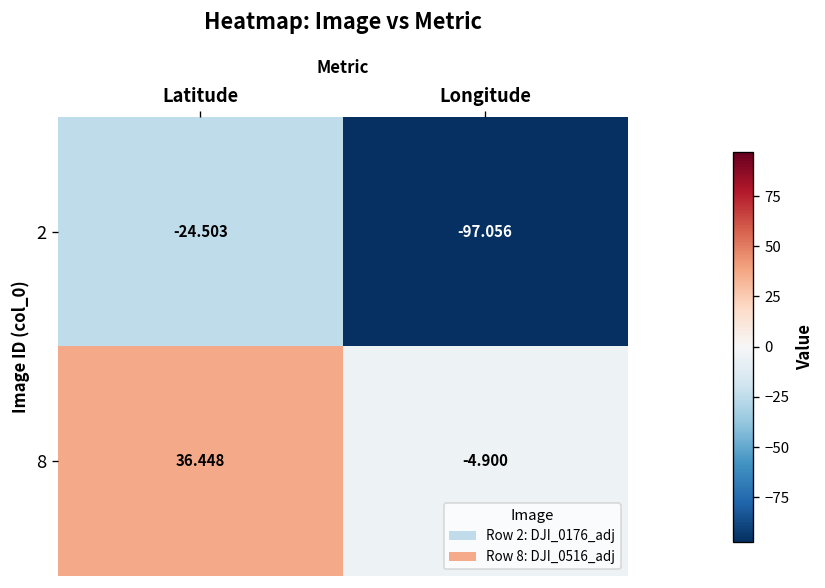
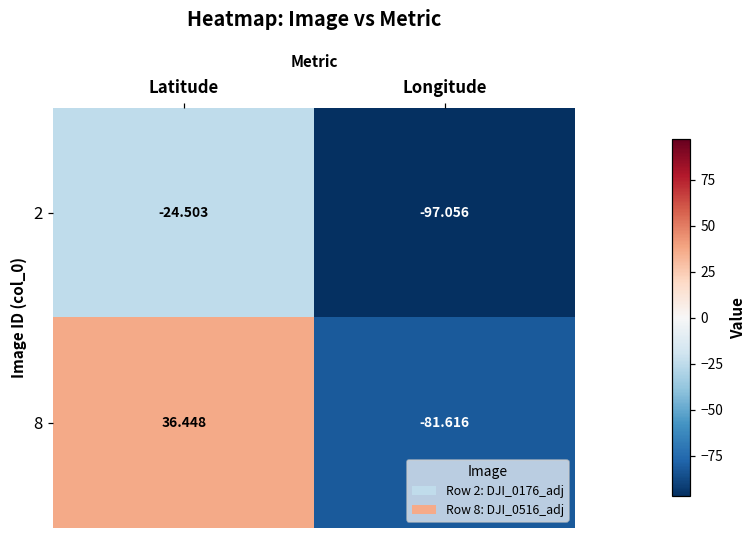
8, Longitude: -4.900 -> -81.616
